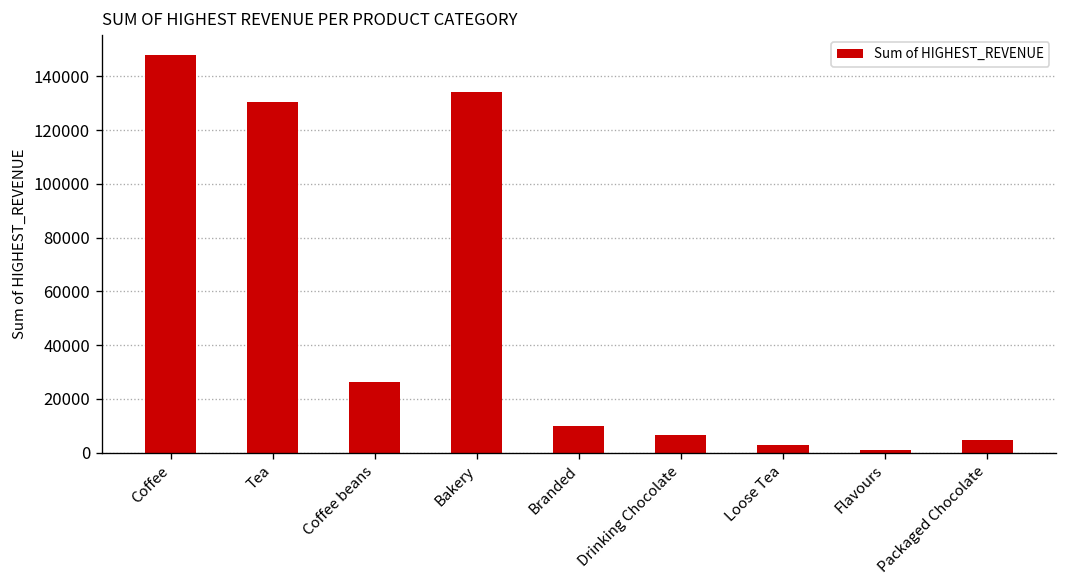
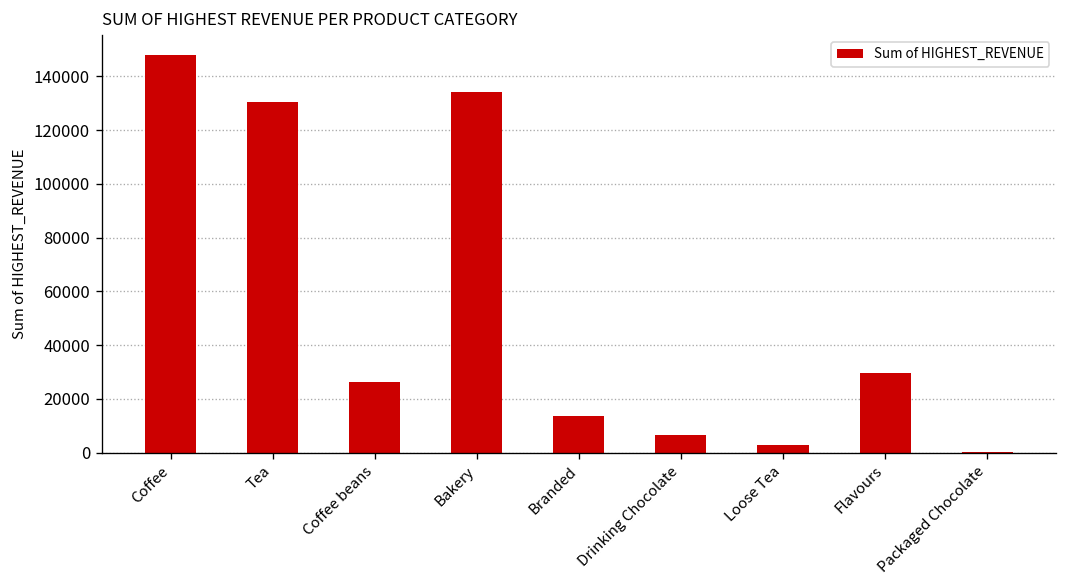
Branded: 10000 -> 14000
Flavours: 1000 -> 30000
Packaged Chocolate: 5000 -> 0
